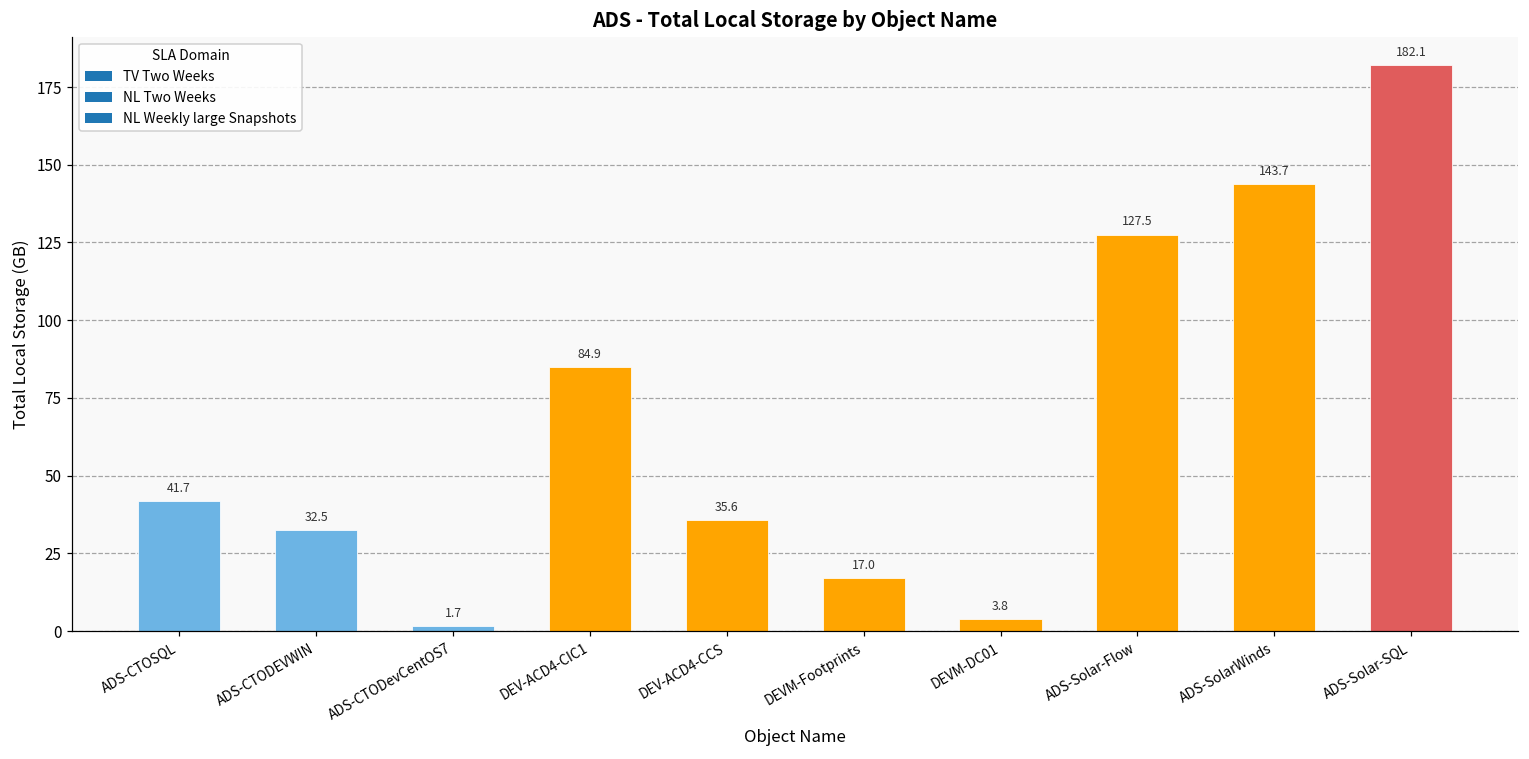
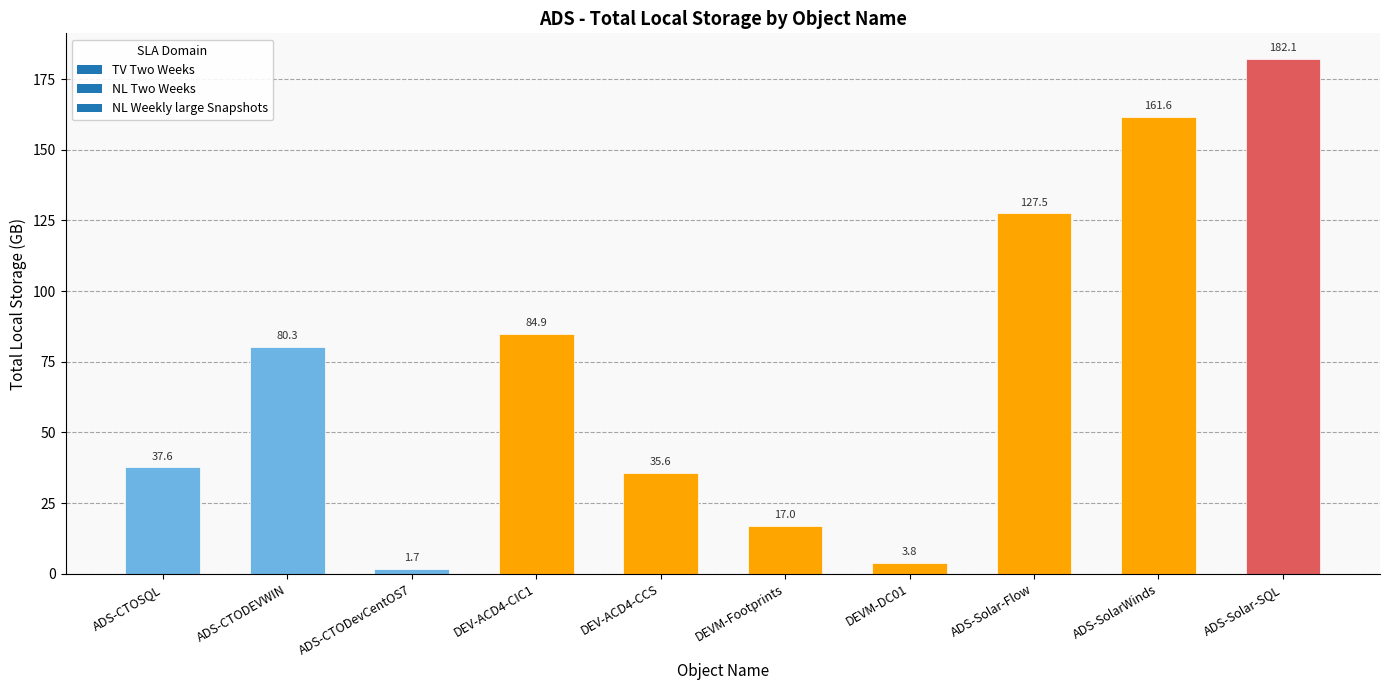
ADS-CTOSQL: 41.7 -> 37.6
ADS-CTODEVWIN: 32.5 -> 80.3
ADS-SolarWinds: 143.7 -> 161.6
